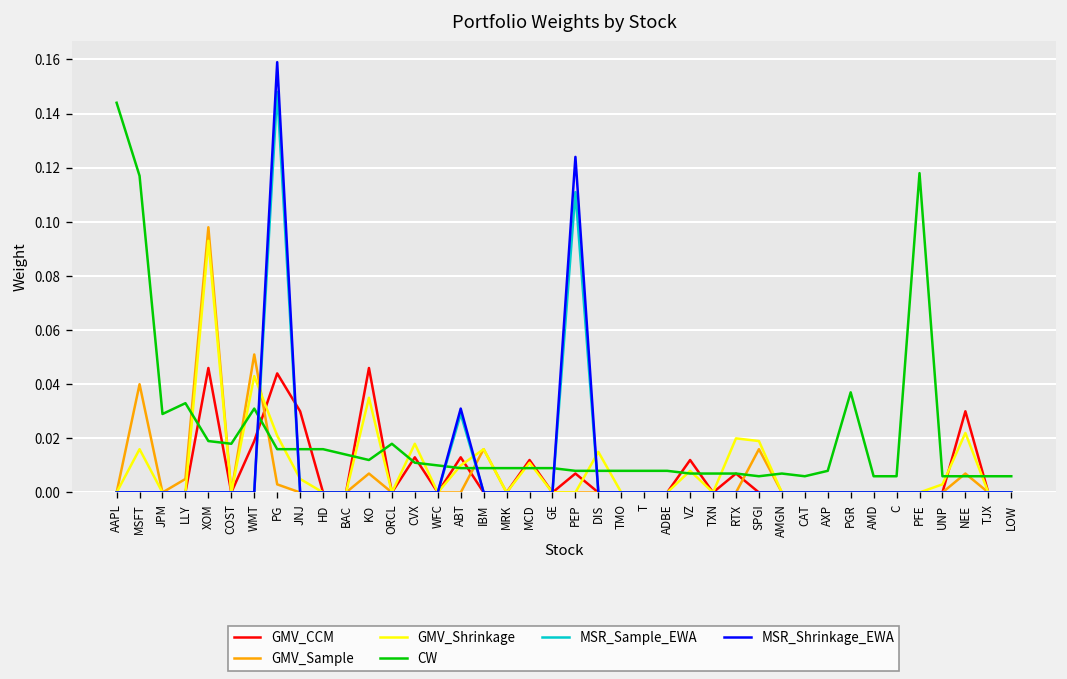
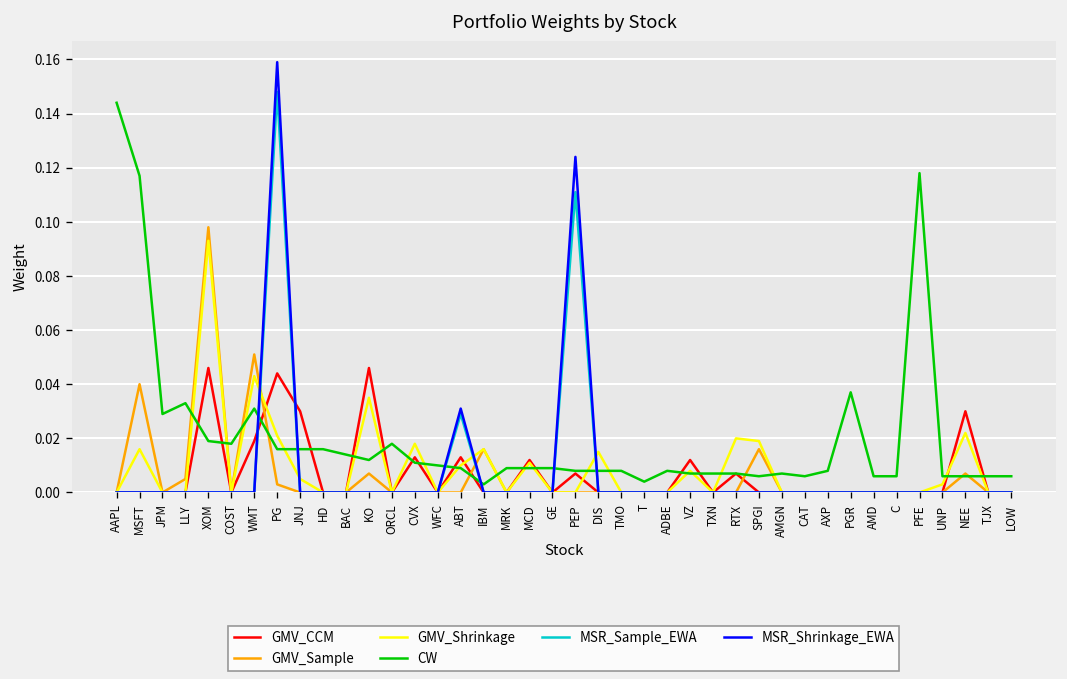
CW, IBM: 0.009 -> 0.003
CW, T: 0.008 -> 0.004
